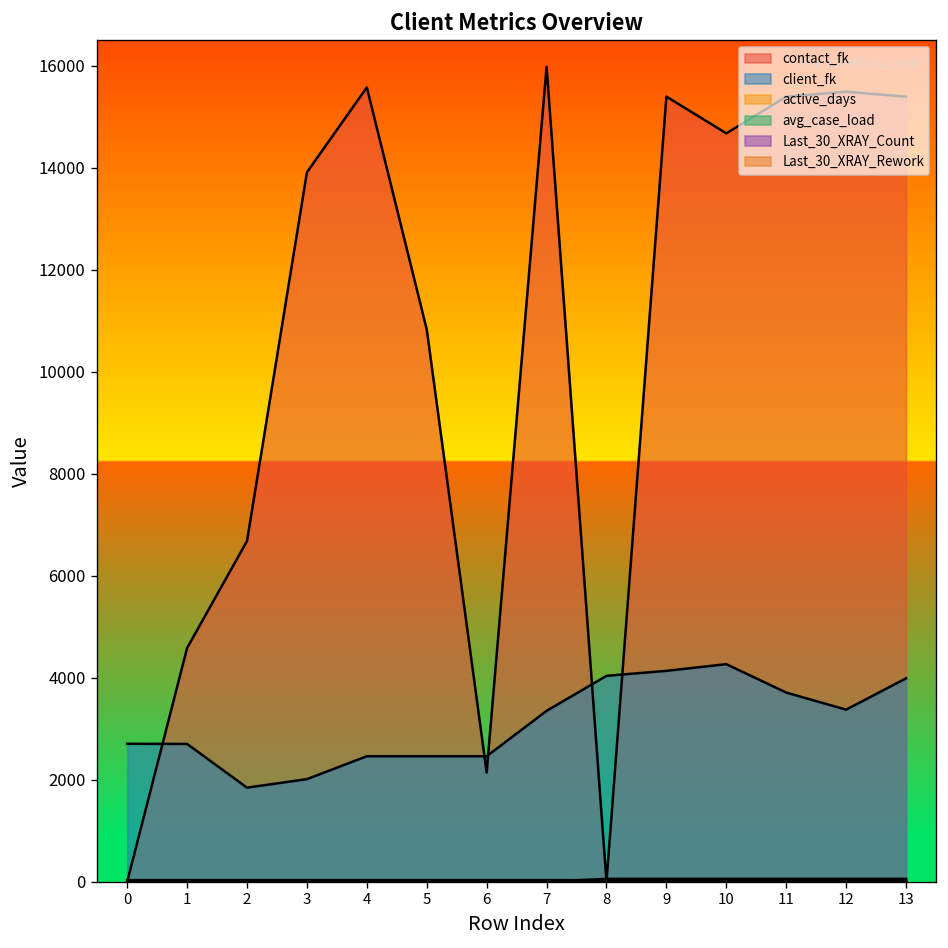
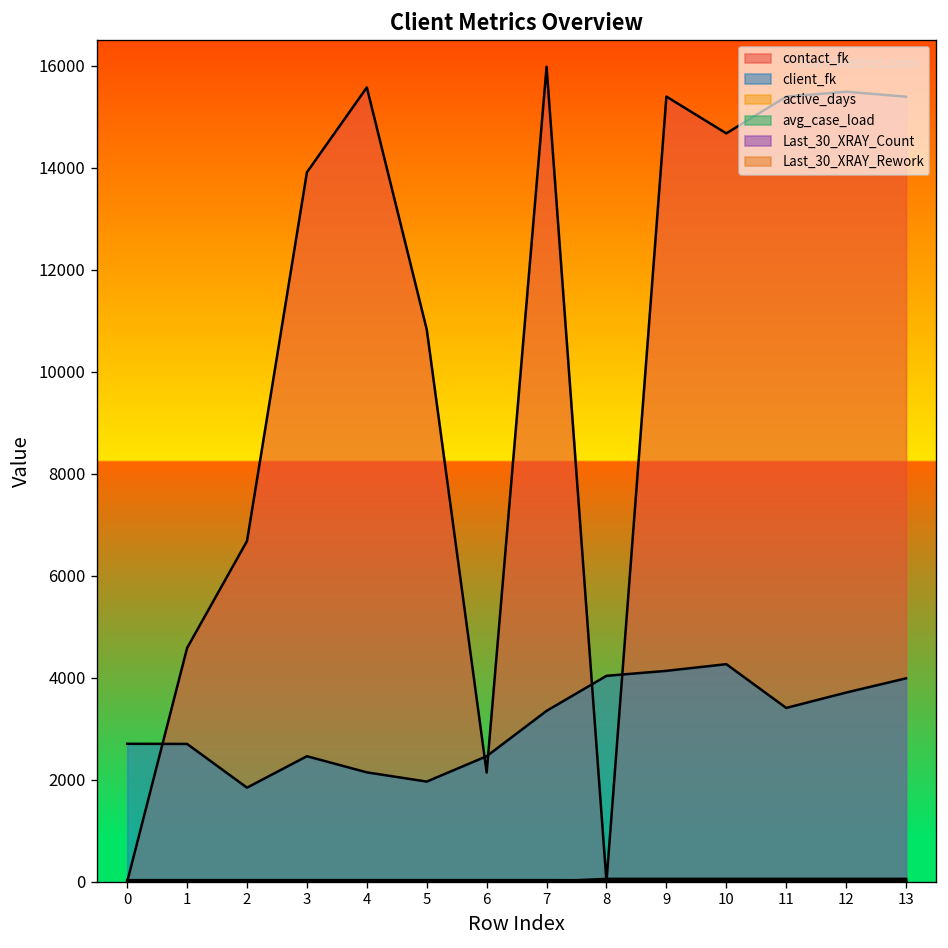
client_fk, 3: 2000 -> 2500
client_fk, 4: 2500 -> 2100
client_fk, 5: 2500 -> 2000
client_fk, 11: 3700 -> 3400
client_fk, 12: 3400 -> 3700
